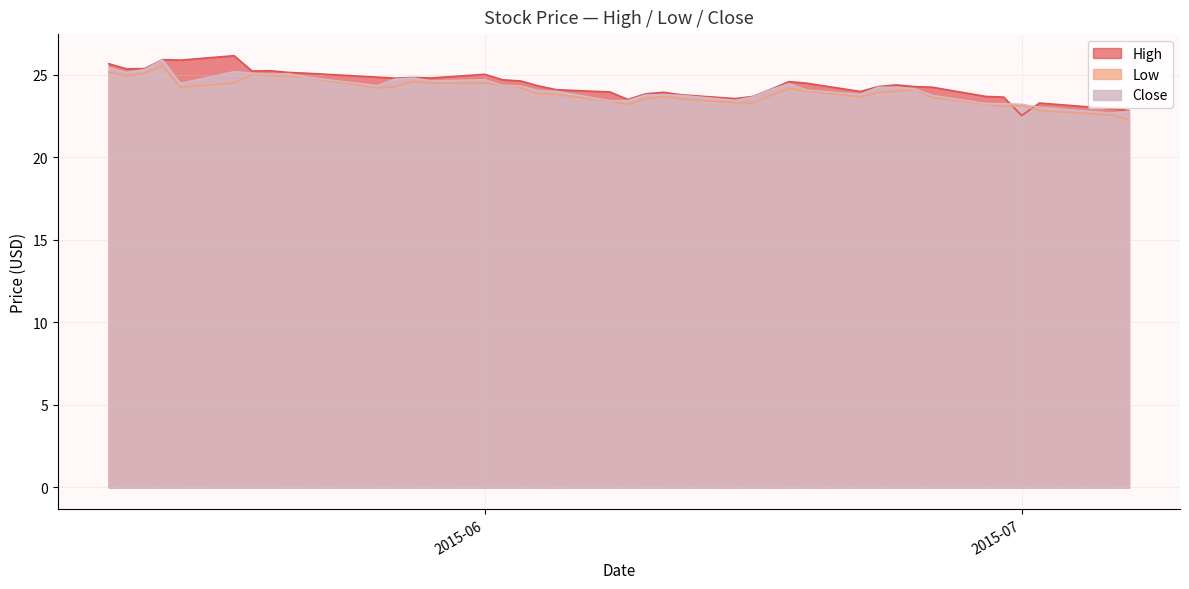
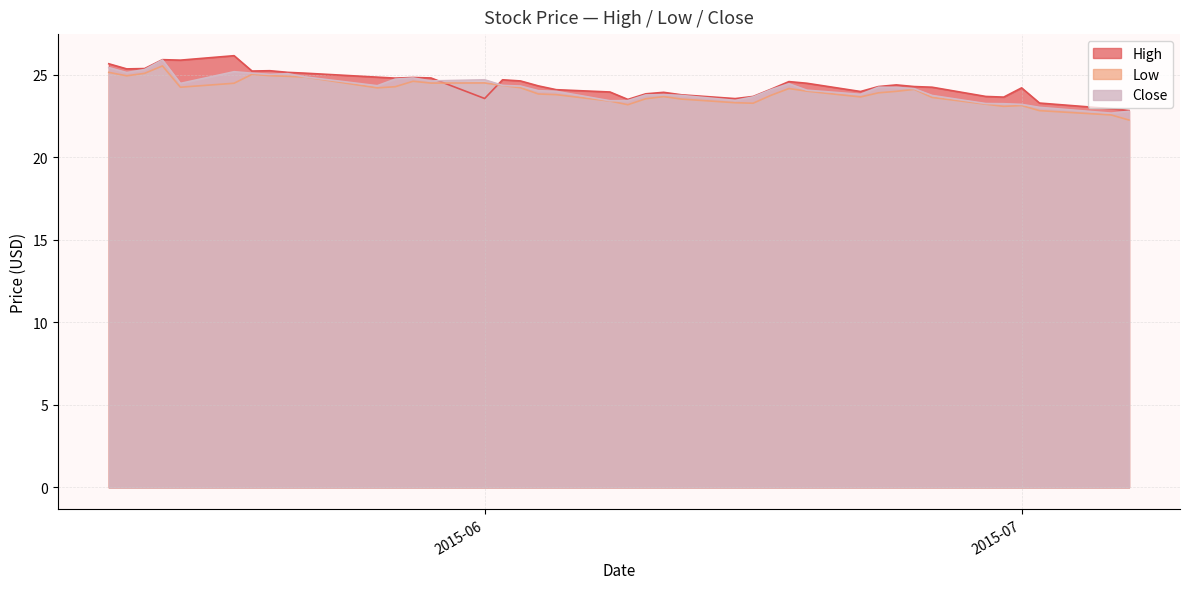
High, 2015-06: 25.0 -> 23.6
High, 2015-07: 22.5 -> 24.2
